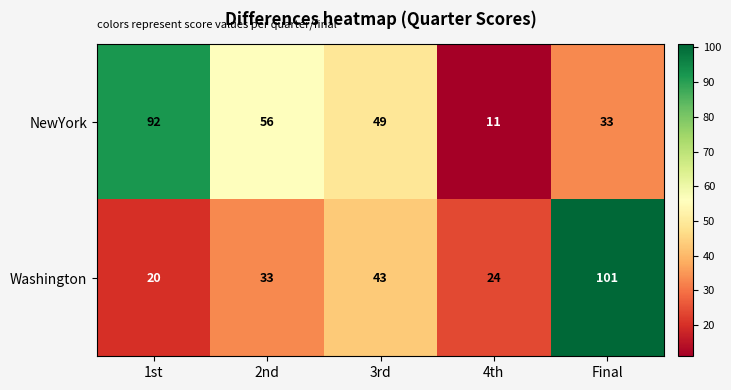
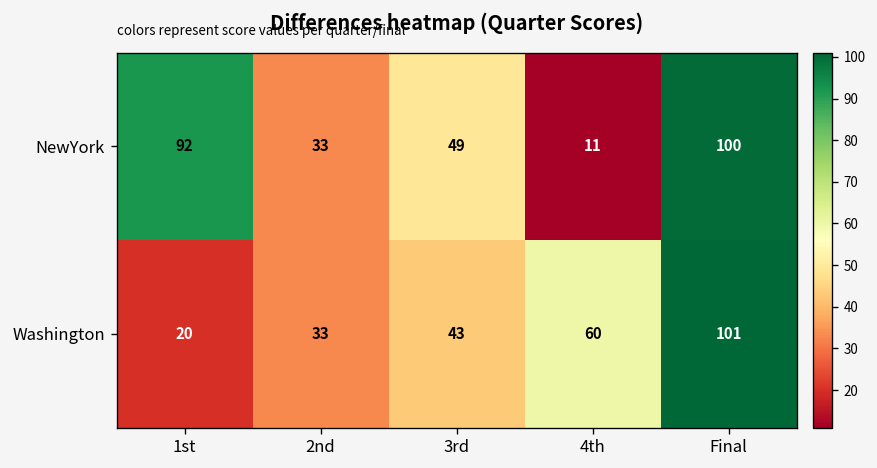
NewYork, 2nd: 56 -> 33
NewYork, Final: 33 -> 100
Washington, 4th: 24 -> 60
